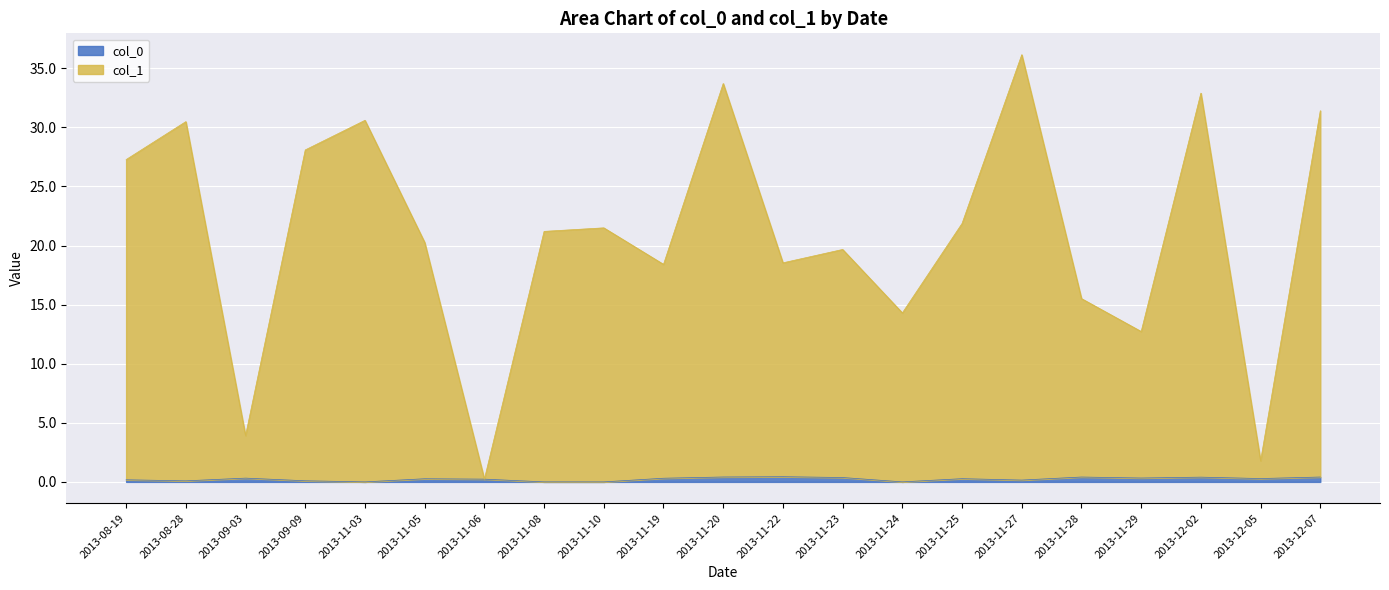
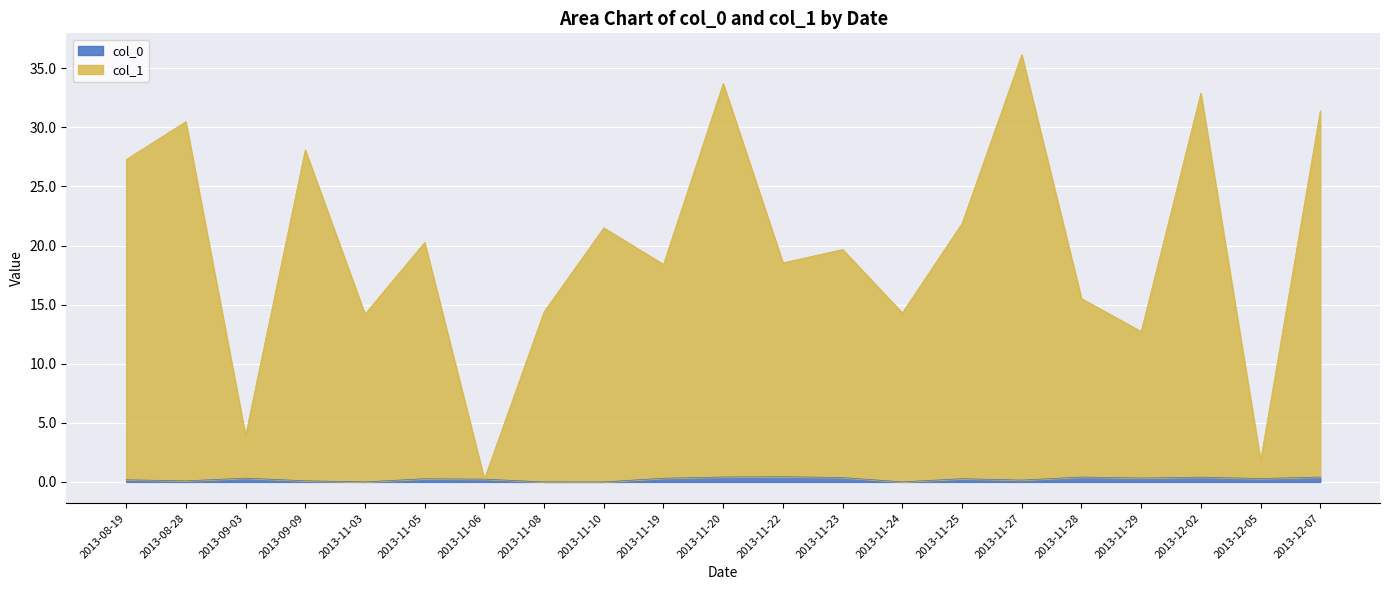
col_1, 2013-11-03: 30.6 -> 14.2
col_1, 2013-11-08: 21.2 -> 14.4
